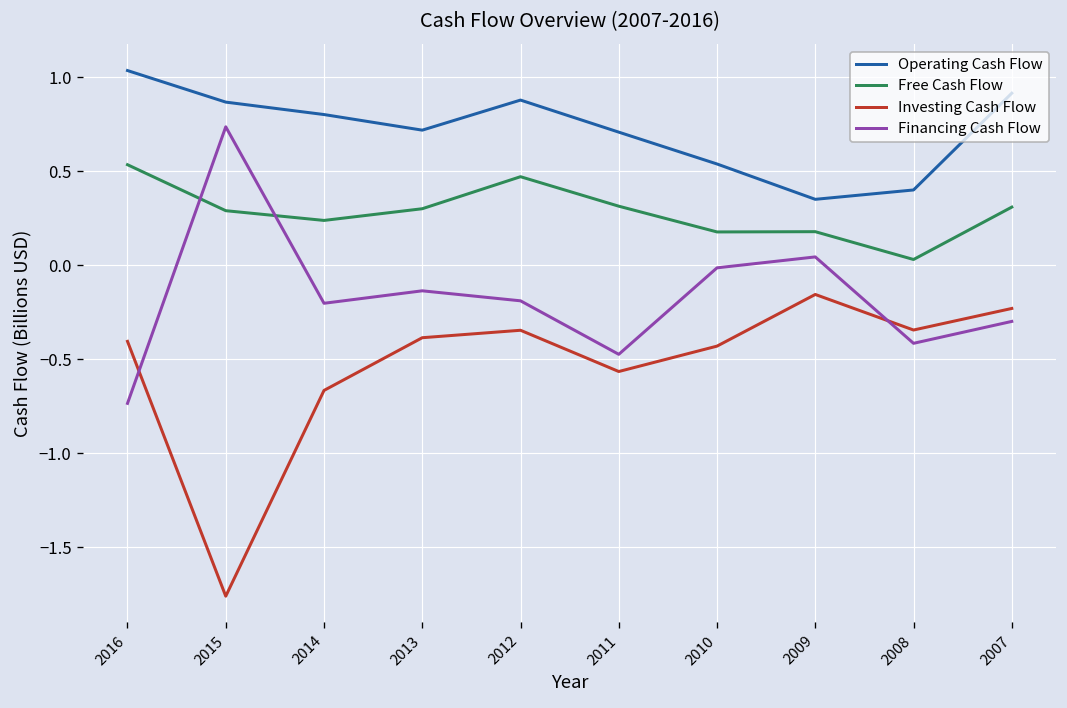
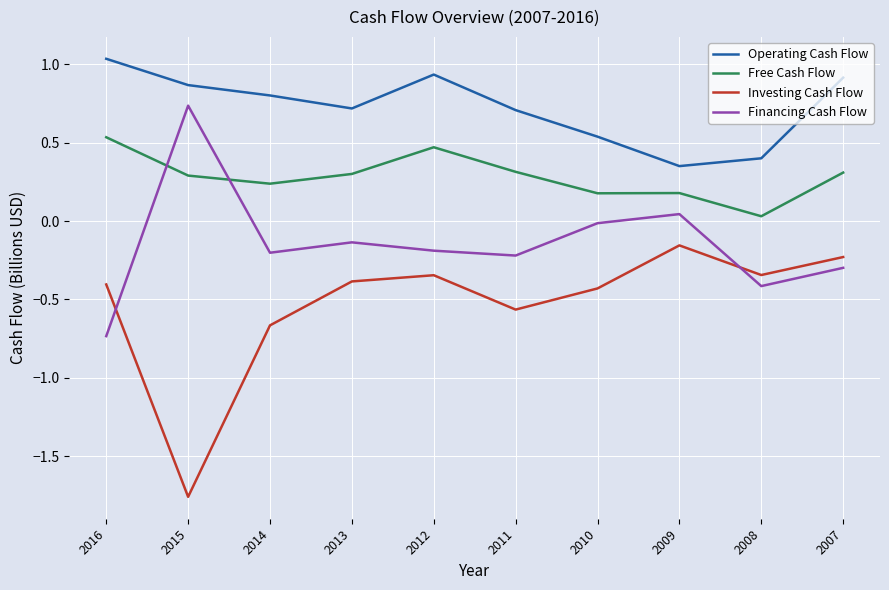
Operating Cash Flow, 2012: 0.88 -> 0.94
Financing Cash Flow, 2011: -0.47 -> -0.22
